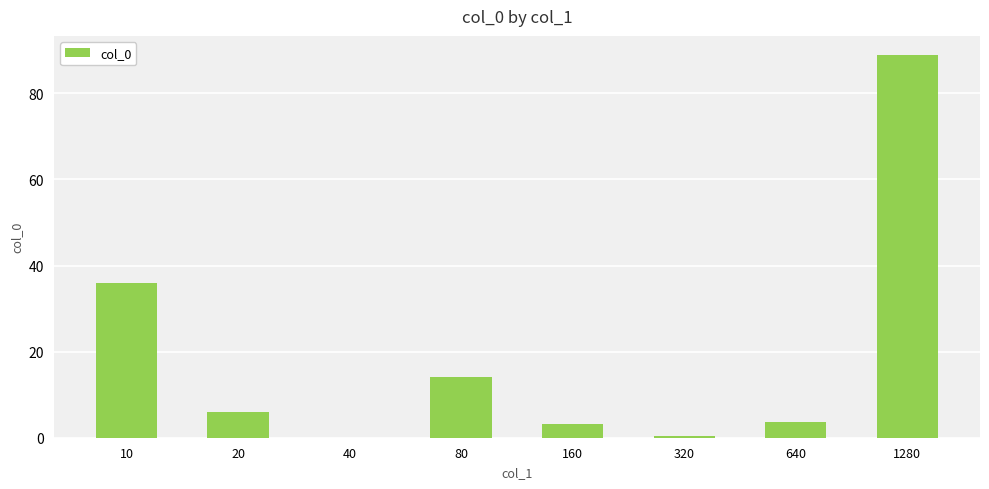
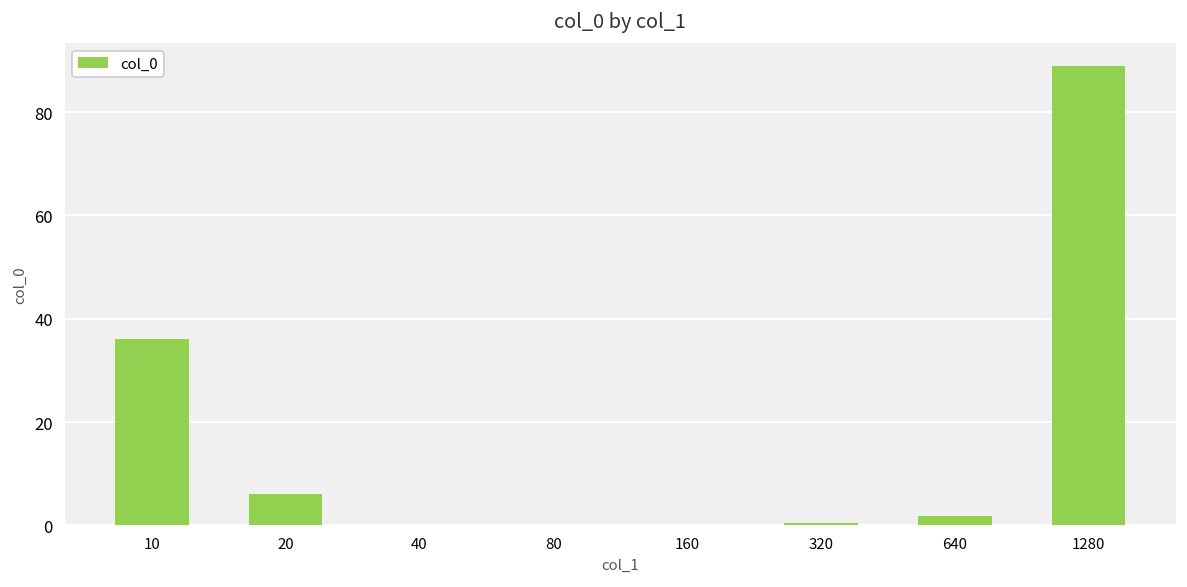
80: 14 -> 0
160: 3 -> 0
640: 4 -> 2
